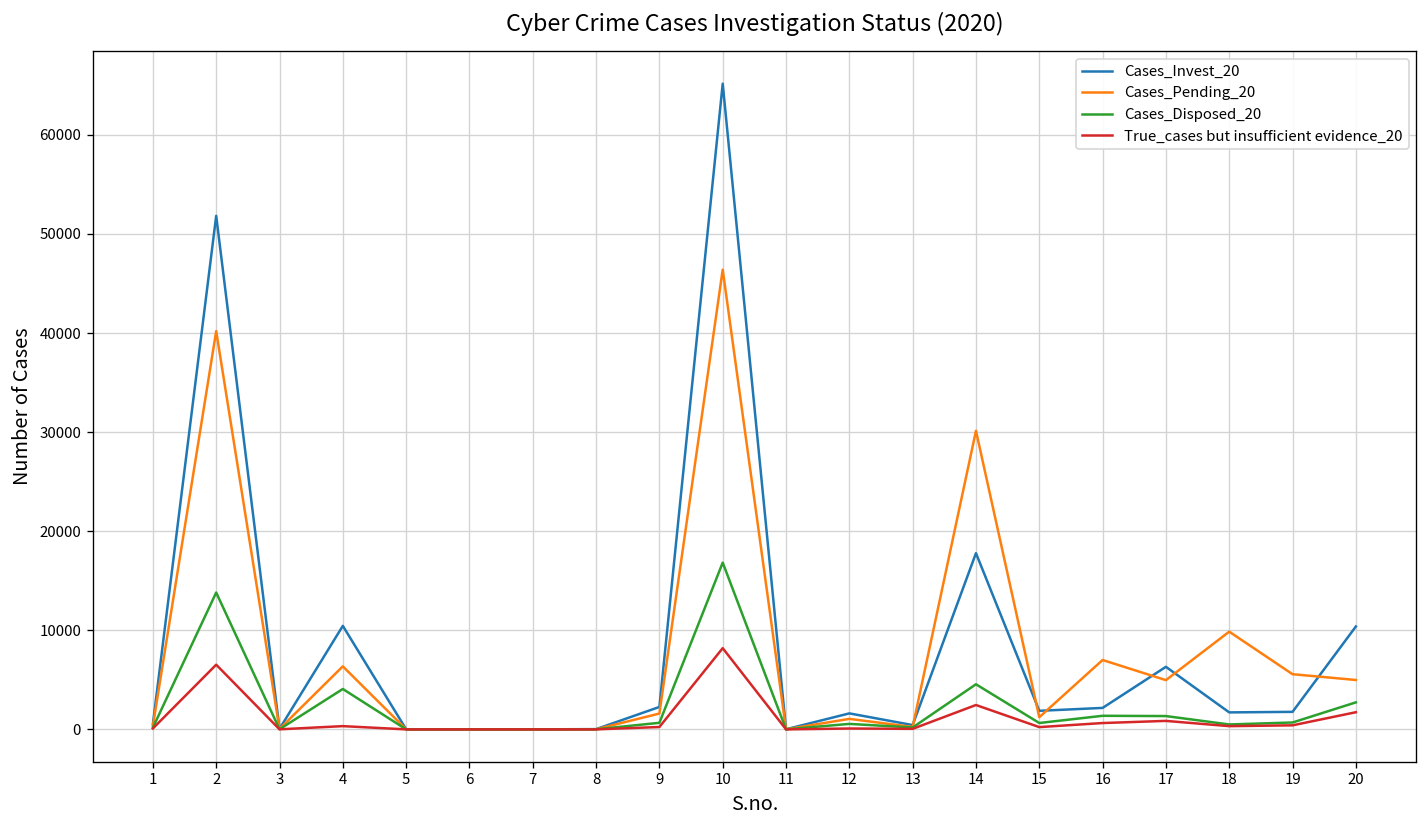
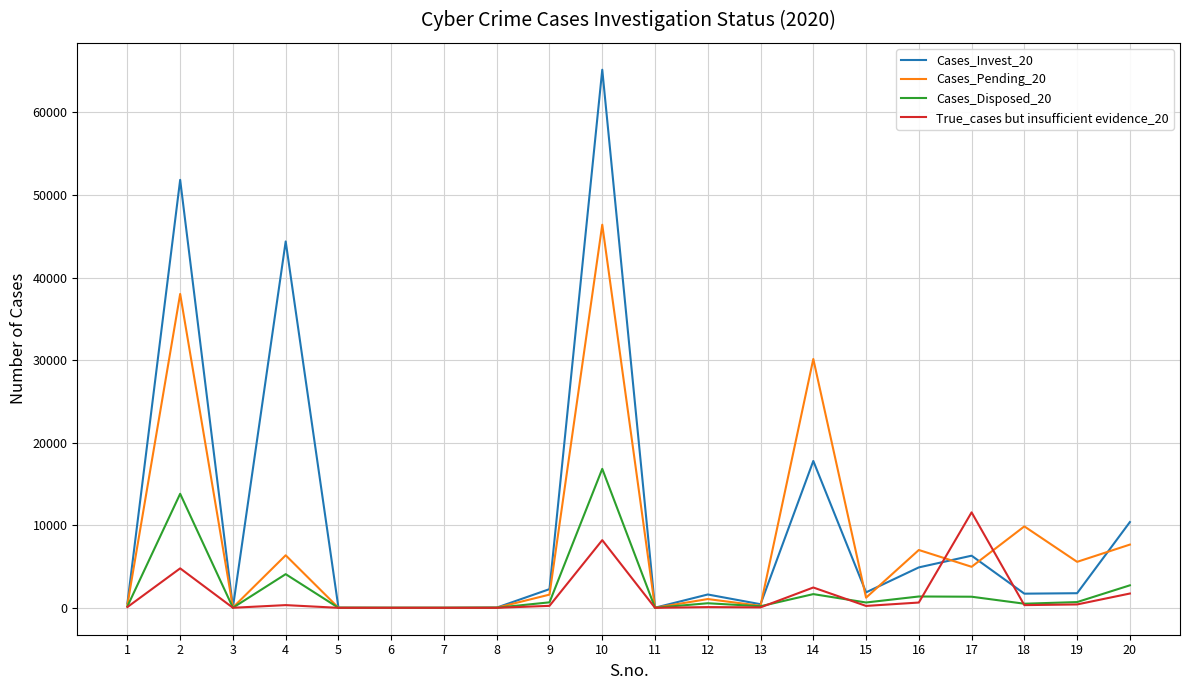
Cases_Pending_20, 2: 40000 -> 38000
True_cases but insufficient evidence_20, 2: 7000 -> 5000
Cases_Invest_20, 4: 10000 -> 44000
Cases_Disposed_20, 14: 5000 -> 2000
Cases_Invest_20, 16: 2000 -> 5000
True_cases but insufficient evidence_20, 17: 1000 -> 12000
Cases_Pending_20, 20: 5000 -> 8000
